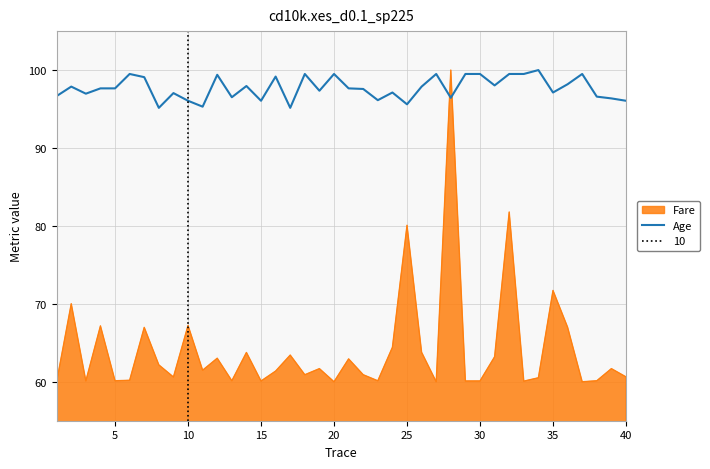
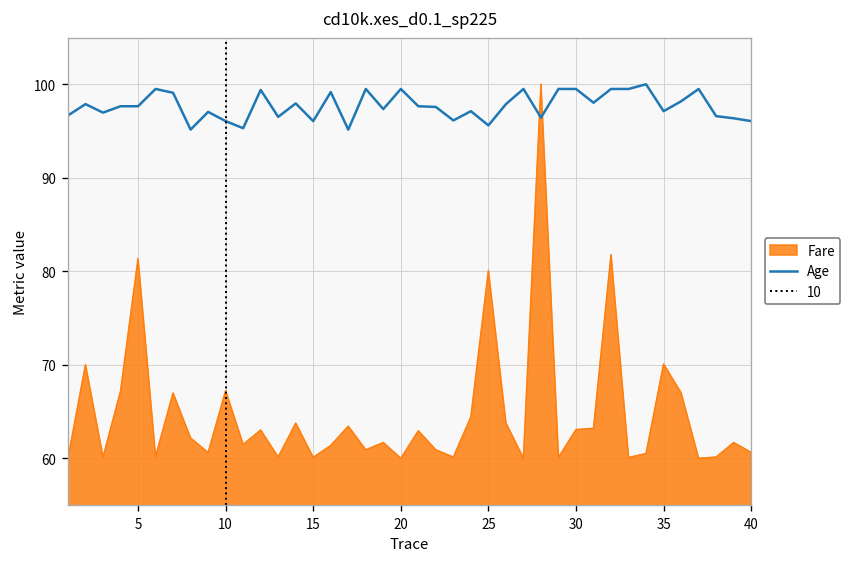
Fare, 5: 60 -> 81
Fare, 30: 60 -> 63
Fare, 35: 72 -> 70
